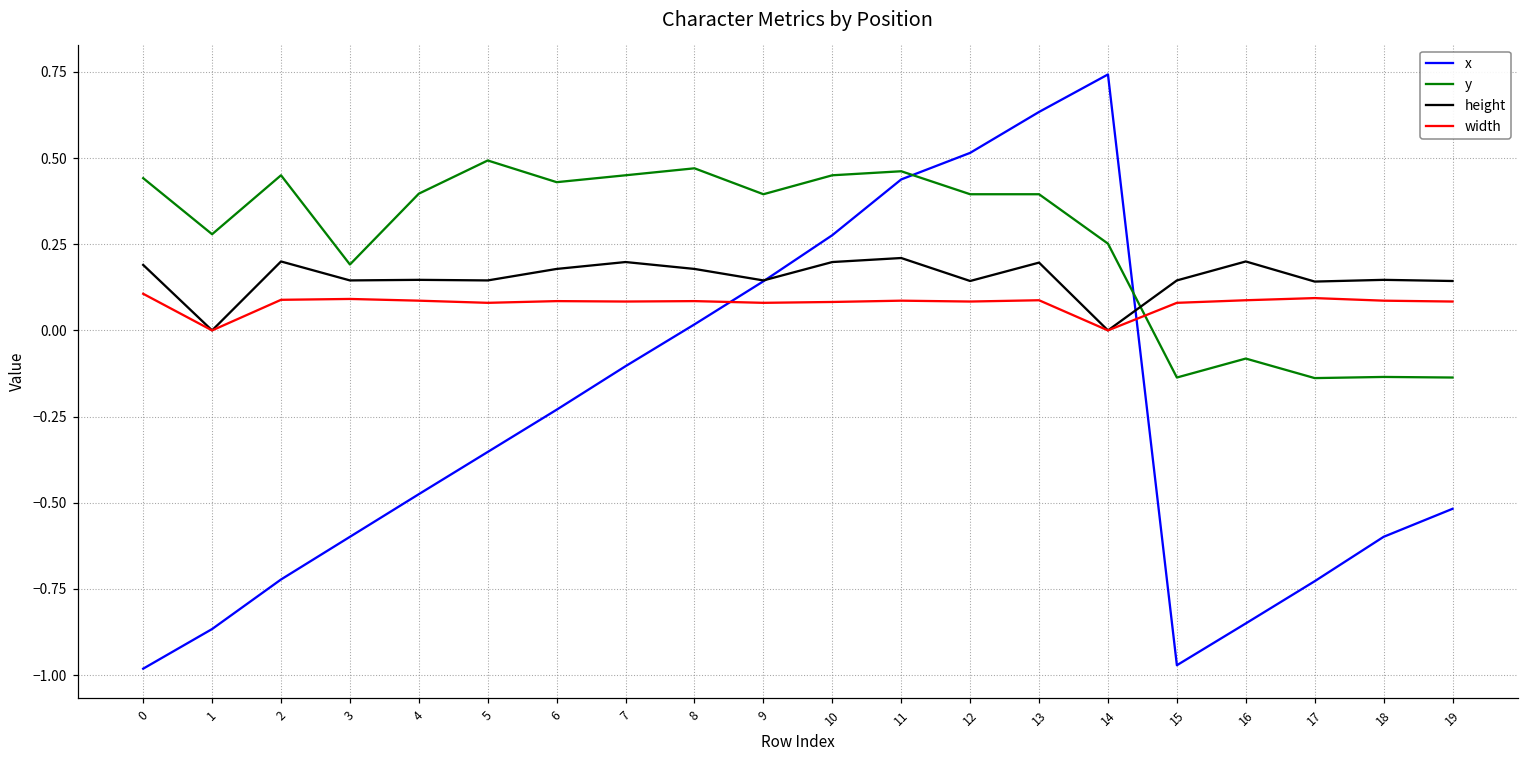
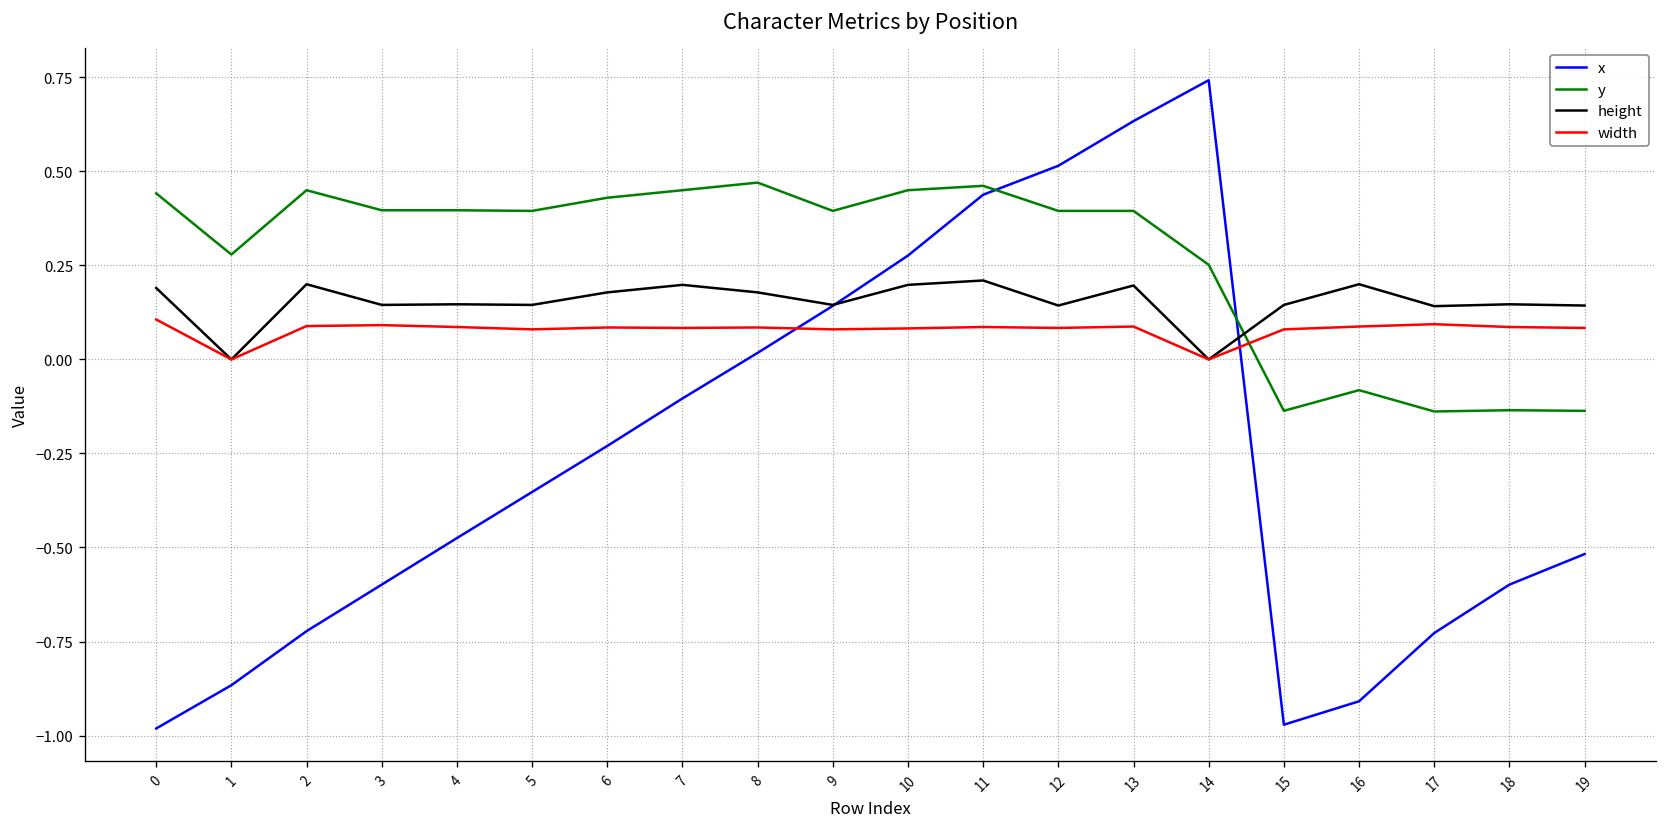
y, 3: 0.19 -> 0.40
y, 5: 0.49 -> 0.40
x, 16: -0.85 -> -0.91
